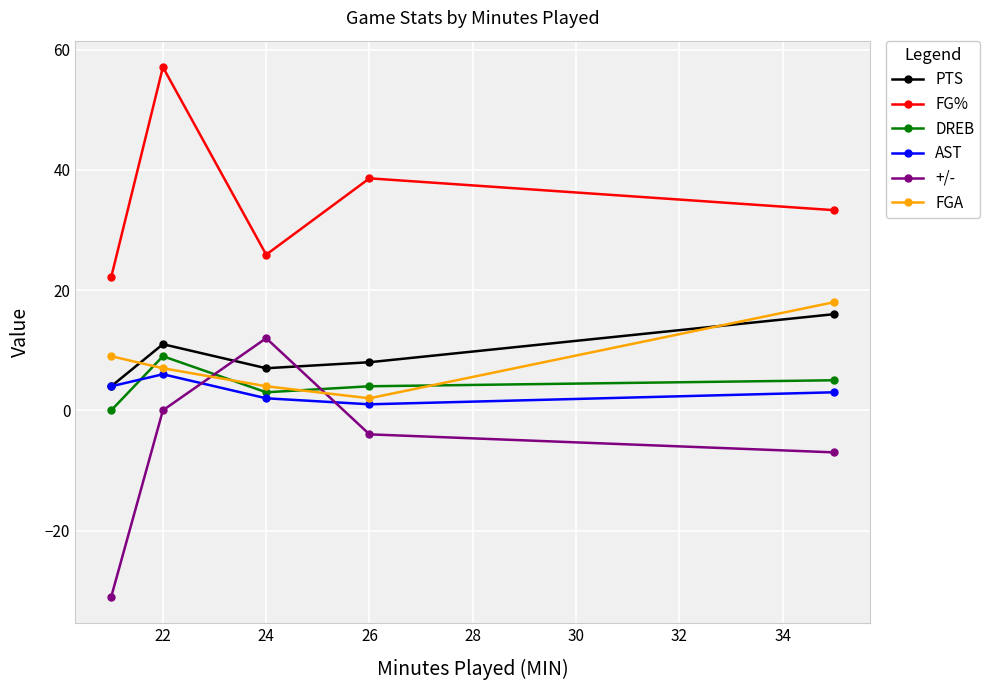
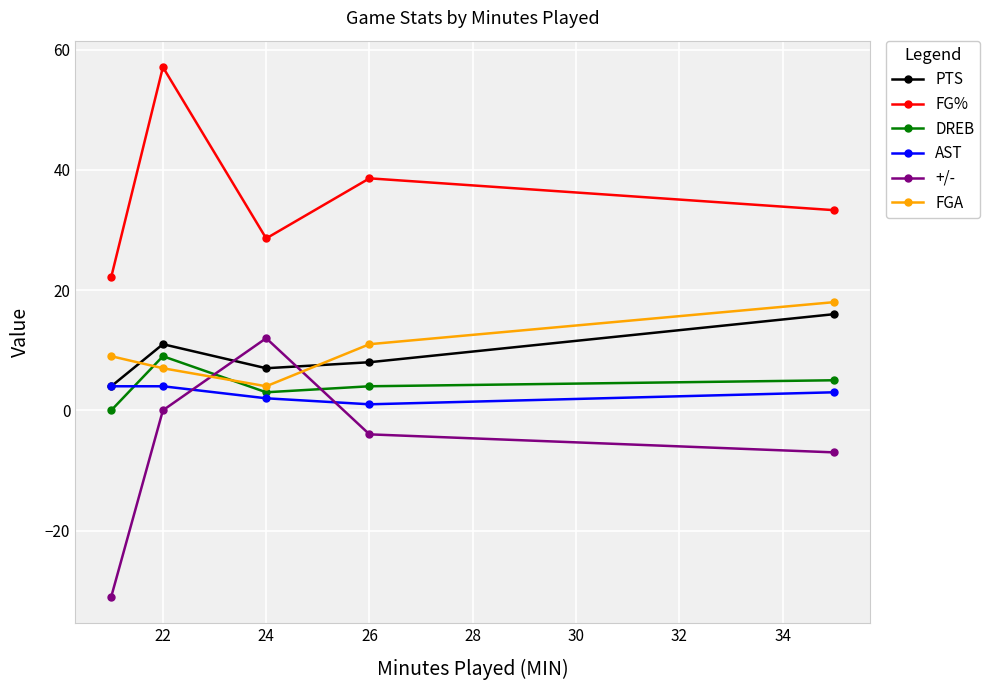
AST, 22: 6 -> 4
FG%, 24: 26 -> 29
FGA, 26: 2 -> 11
